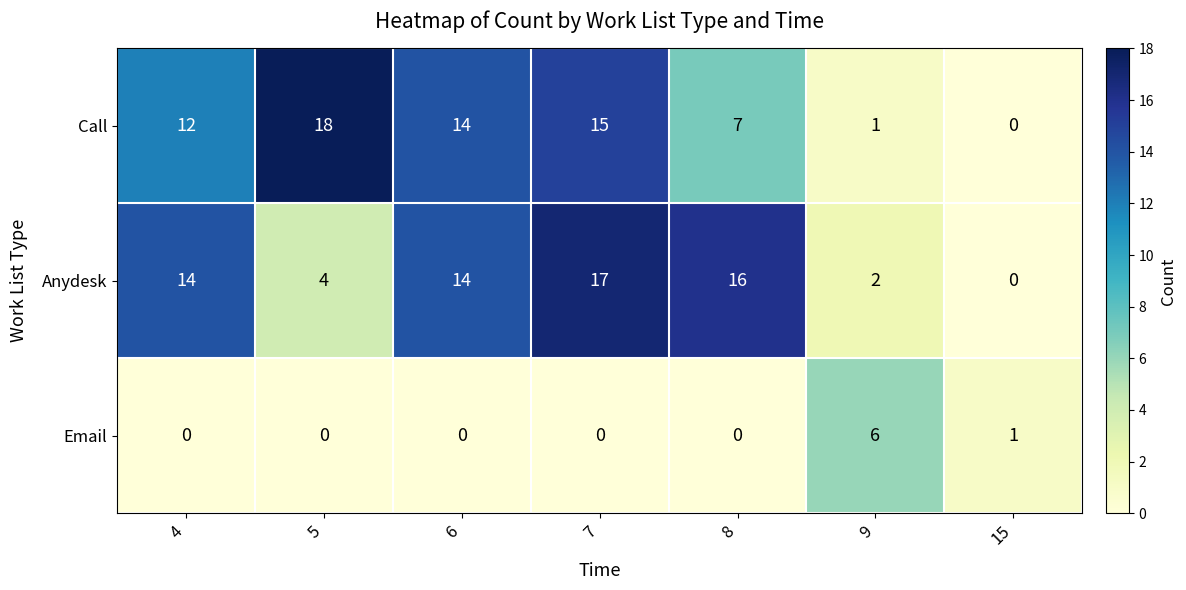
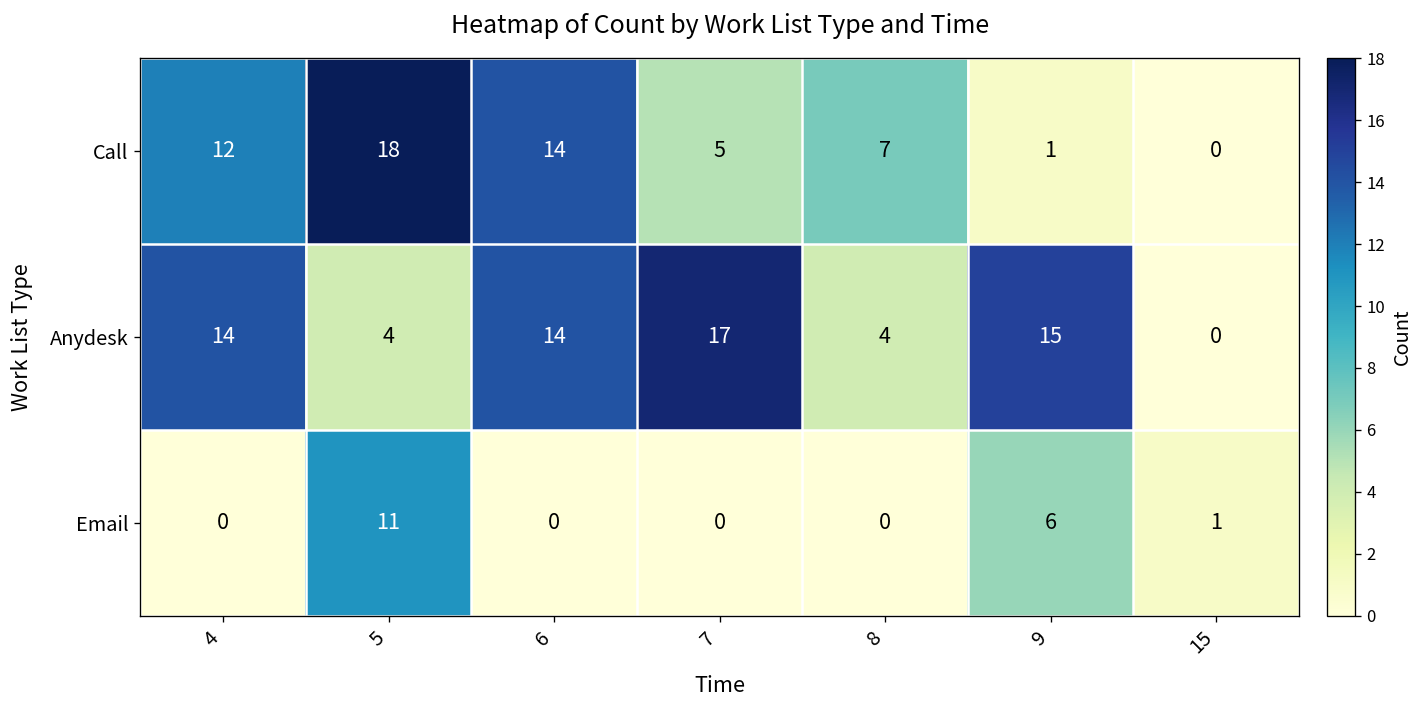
Call, 7: 15 -> 5
Anydesk, 8: 16 -> 4
Anydesk, 9: 2 -> 15
Email, 5: 0 -> 11
